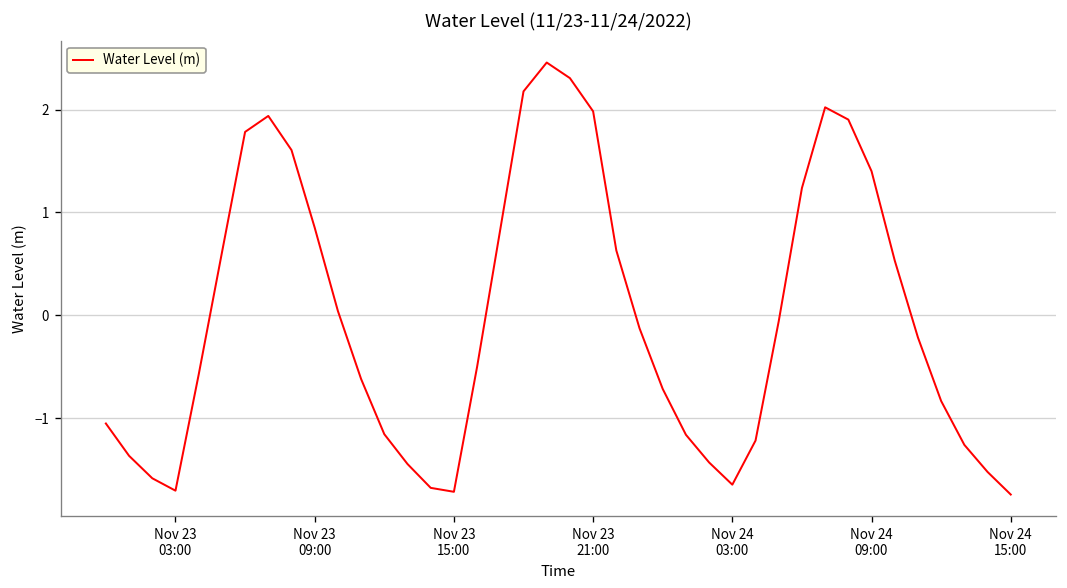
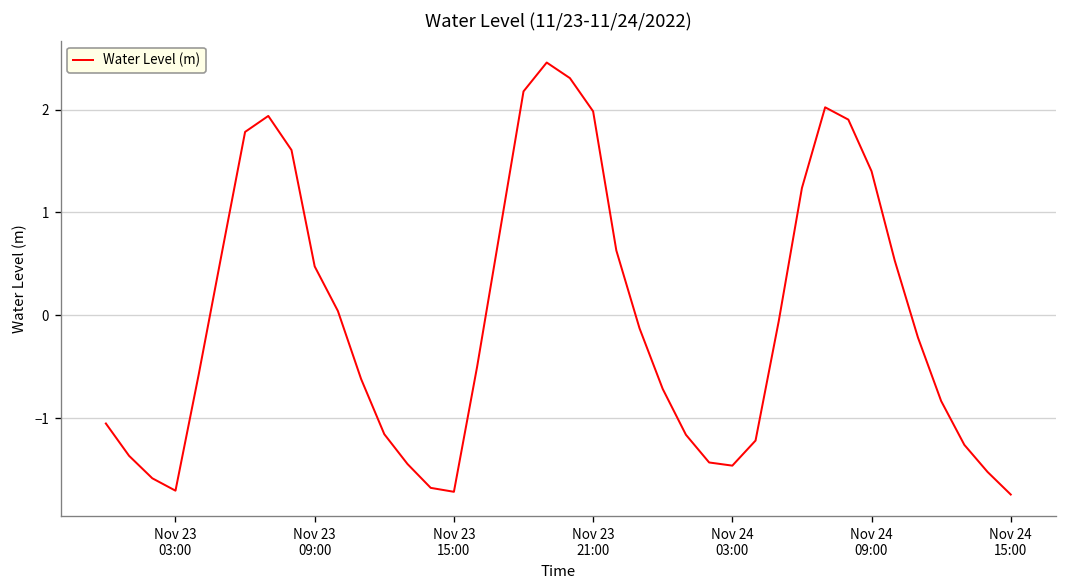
Nov 23 09:00: 0.9 -> 0.5
Nov 24 03:00: -1.6 -> -1.5
